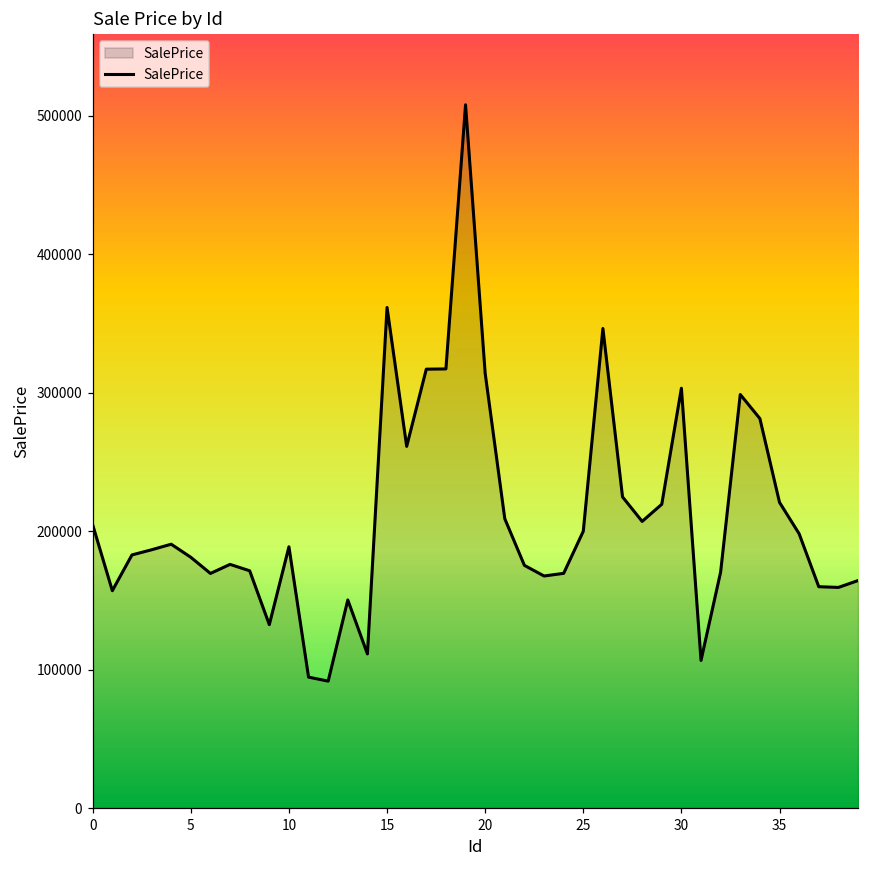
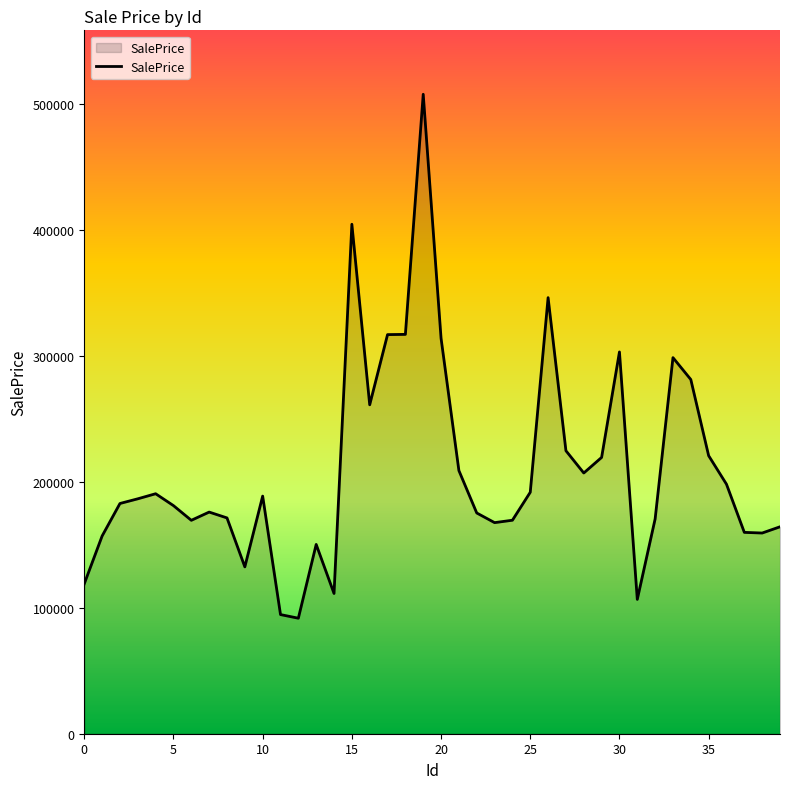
0: 205000 -> 119000
15: 361000 -> 405000
25: 200000 -> 192000
